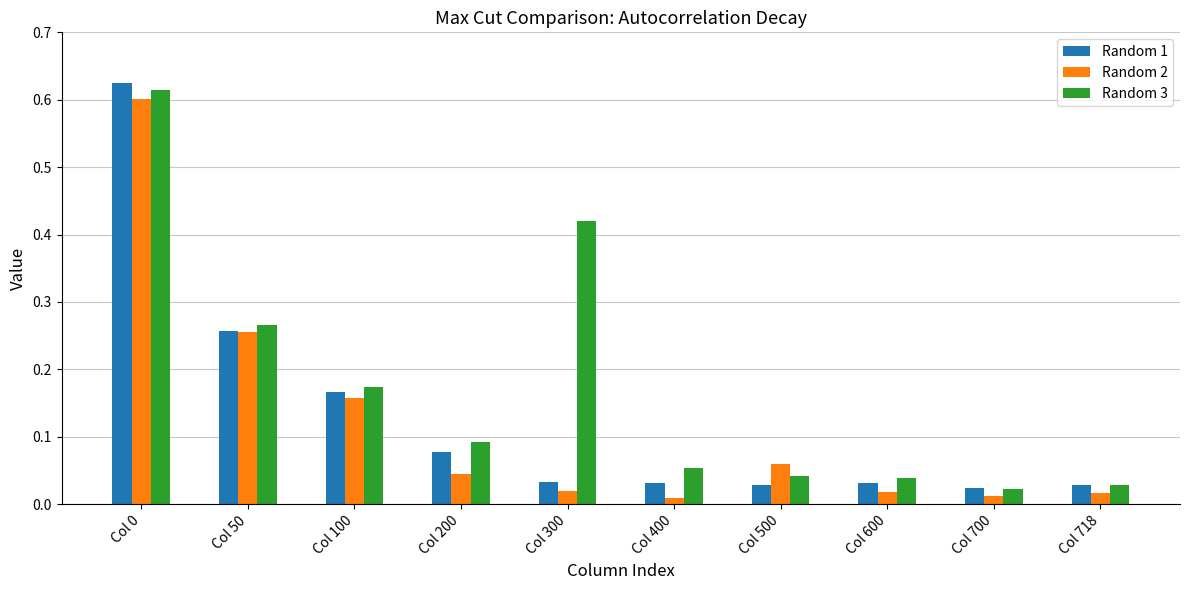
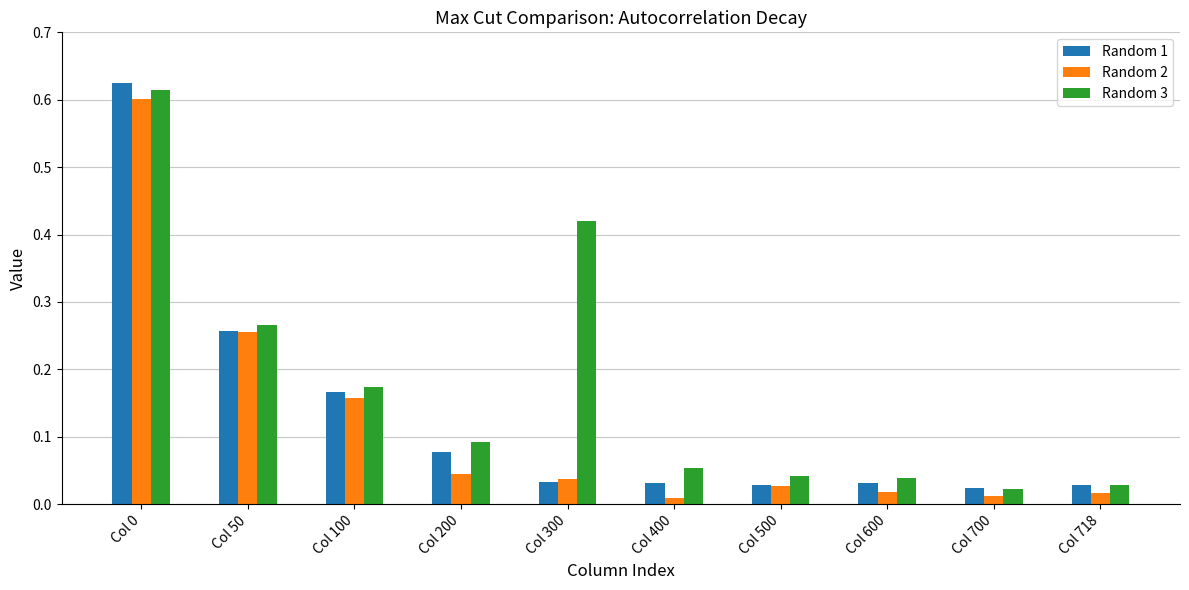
Random 2, Col 300: 0.02 -> 0.04
Random 2, Col 500: 0.06 -> 0.03
